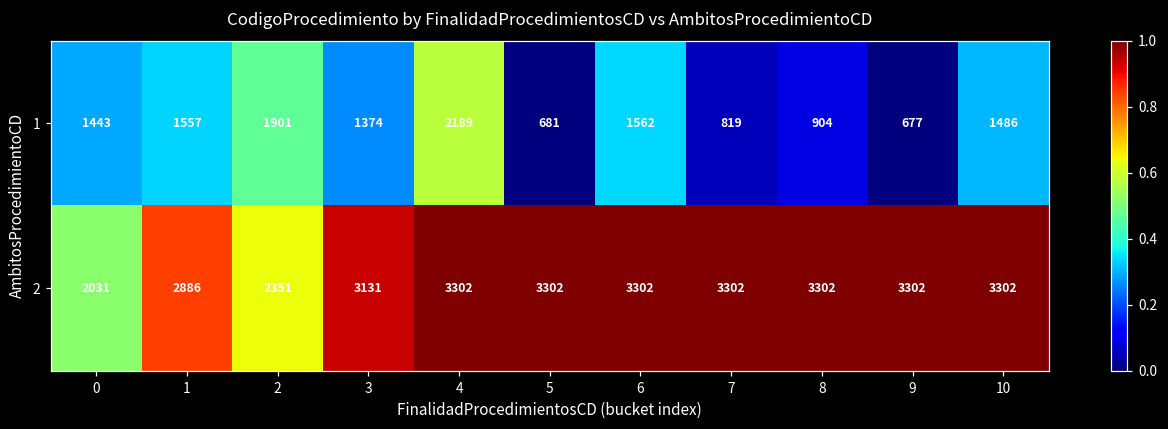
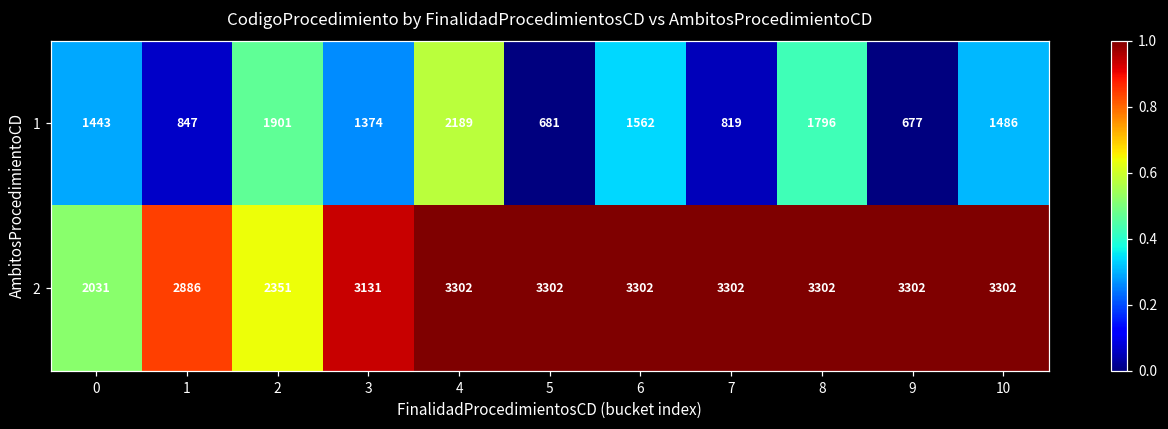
1, 1: 1557 -> 847
1, 8: 904 -> 1796
